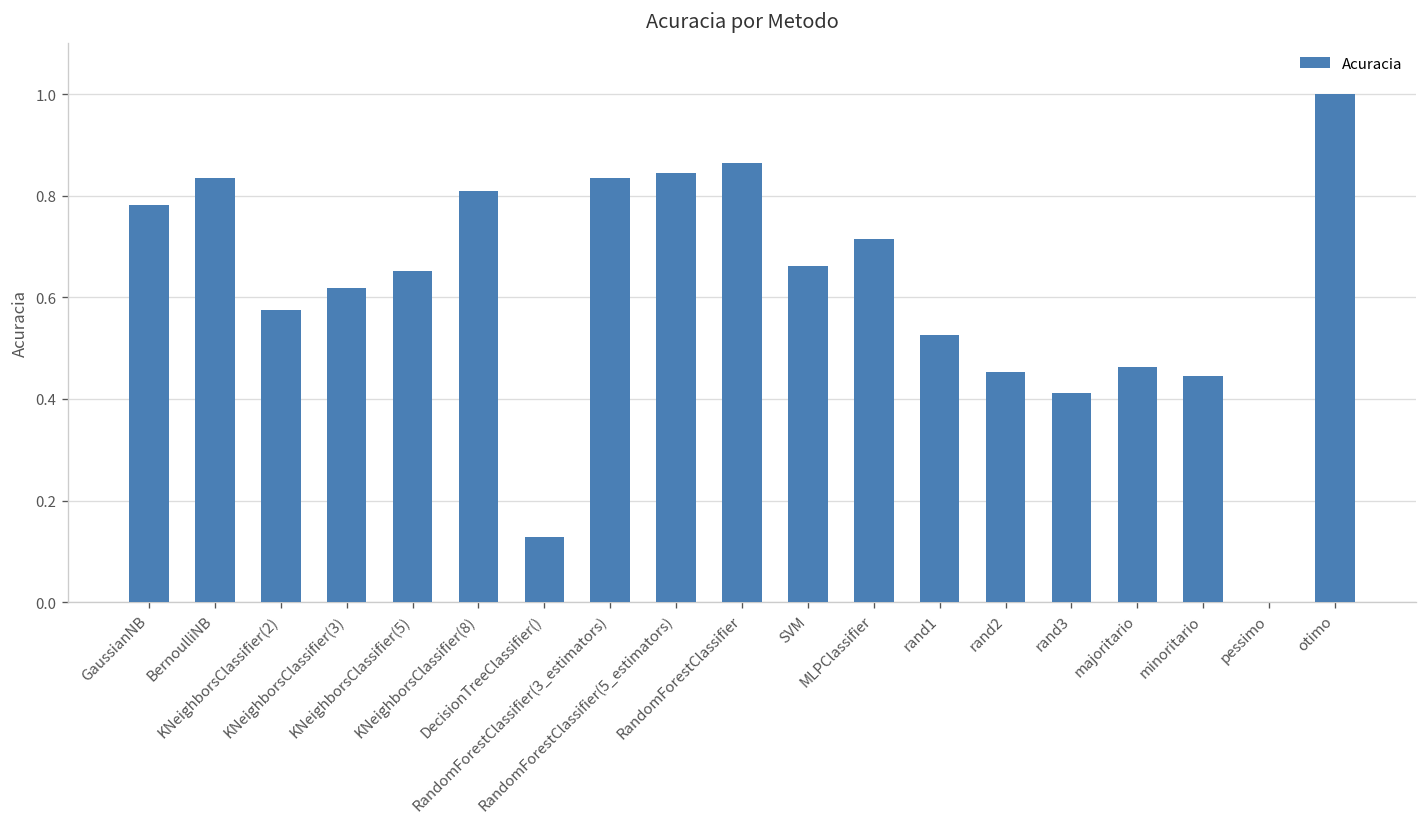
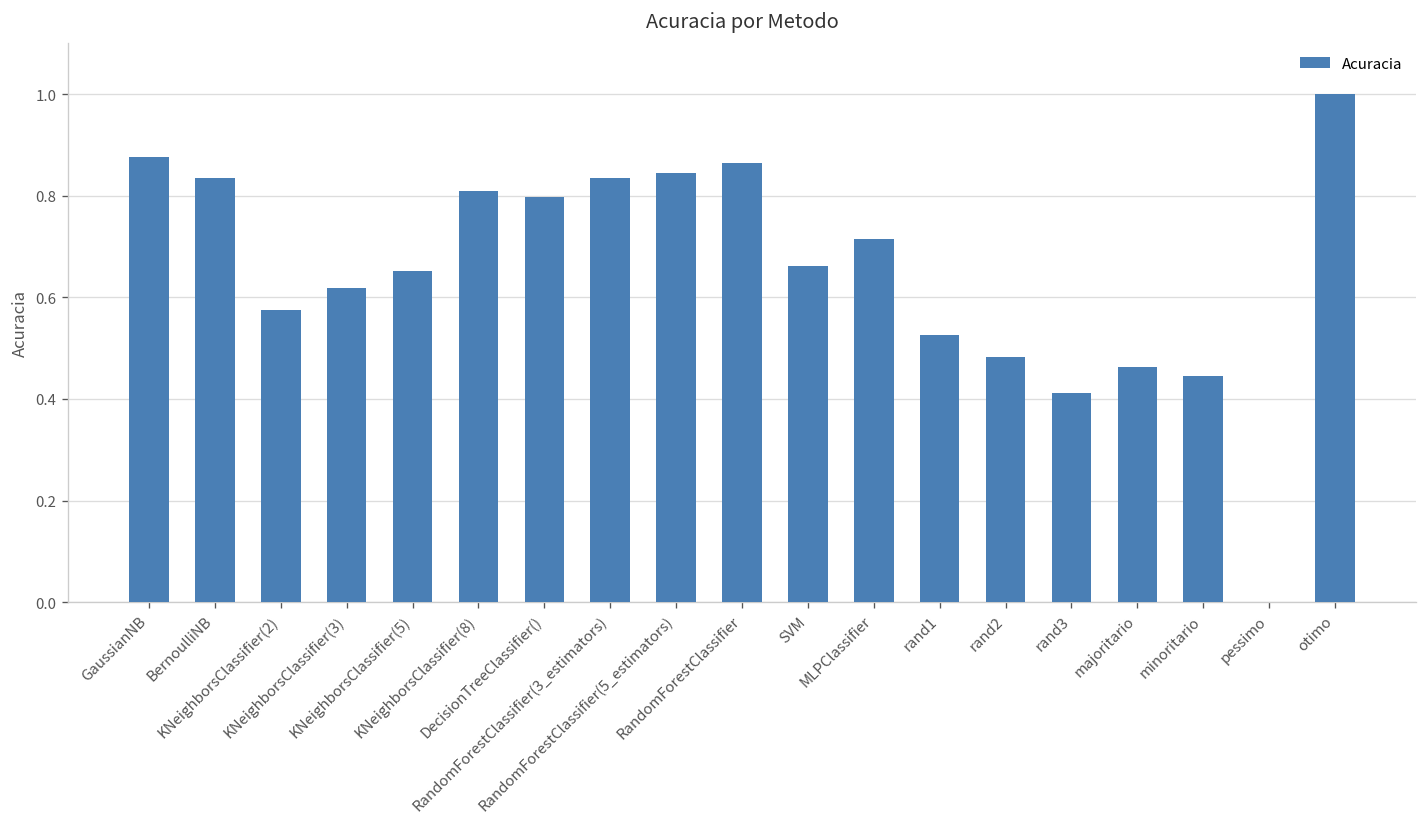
GaussianNB: 0.78 -> 0.88
DecisionTreeClassifier(): 0.13 -> 0.80
rand2: 0.45 -> 0.48
